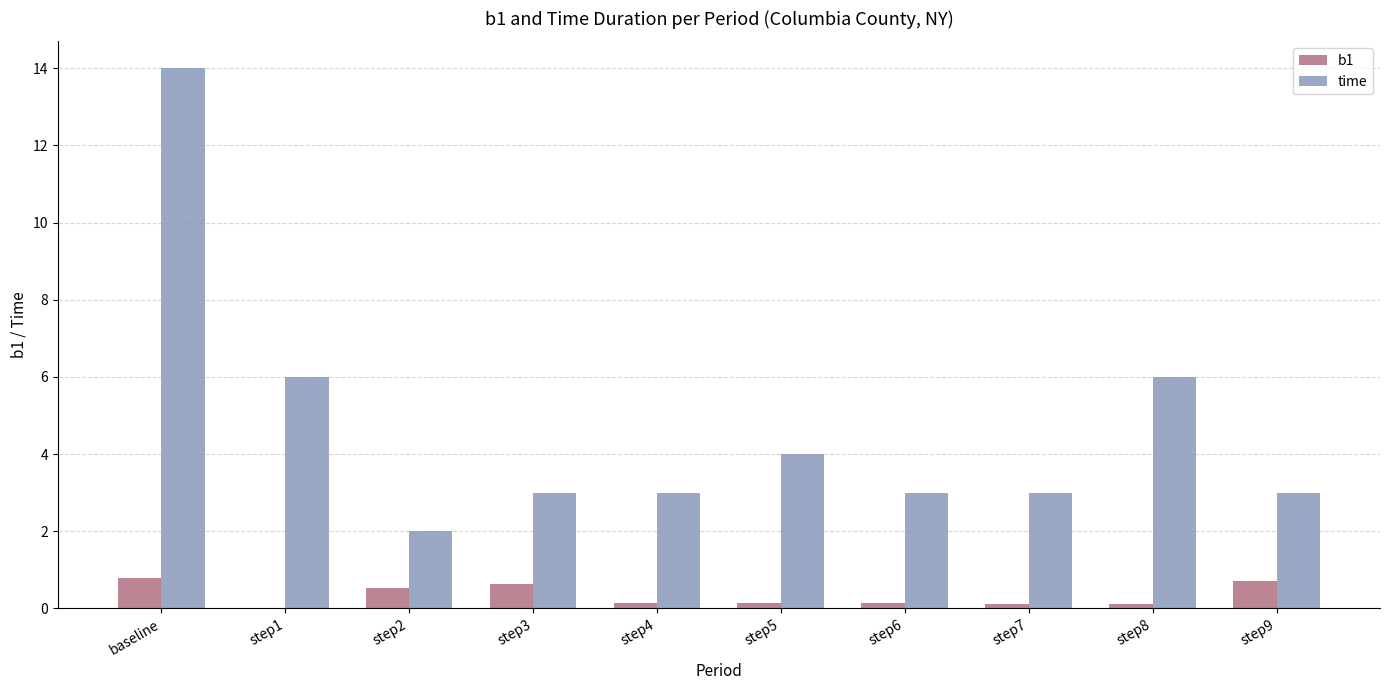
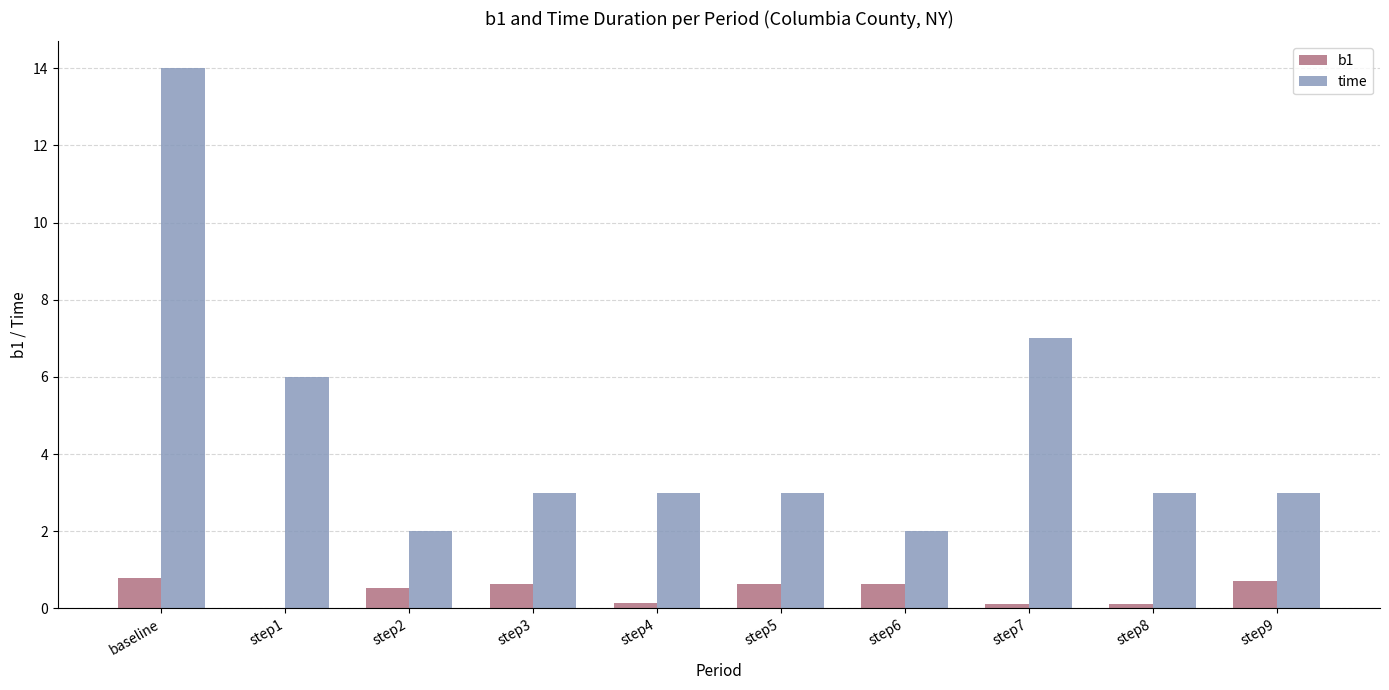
b1, step5: 0.1 -> 0.6
time, step5: 4 -> 3
b1, step6: 0.1 -> 0.6
time, step6: 3 -> 2
time, step7: 3 -> 7
time, step8: 6 -> 3
